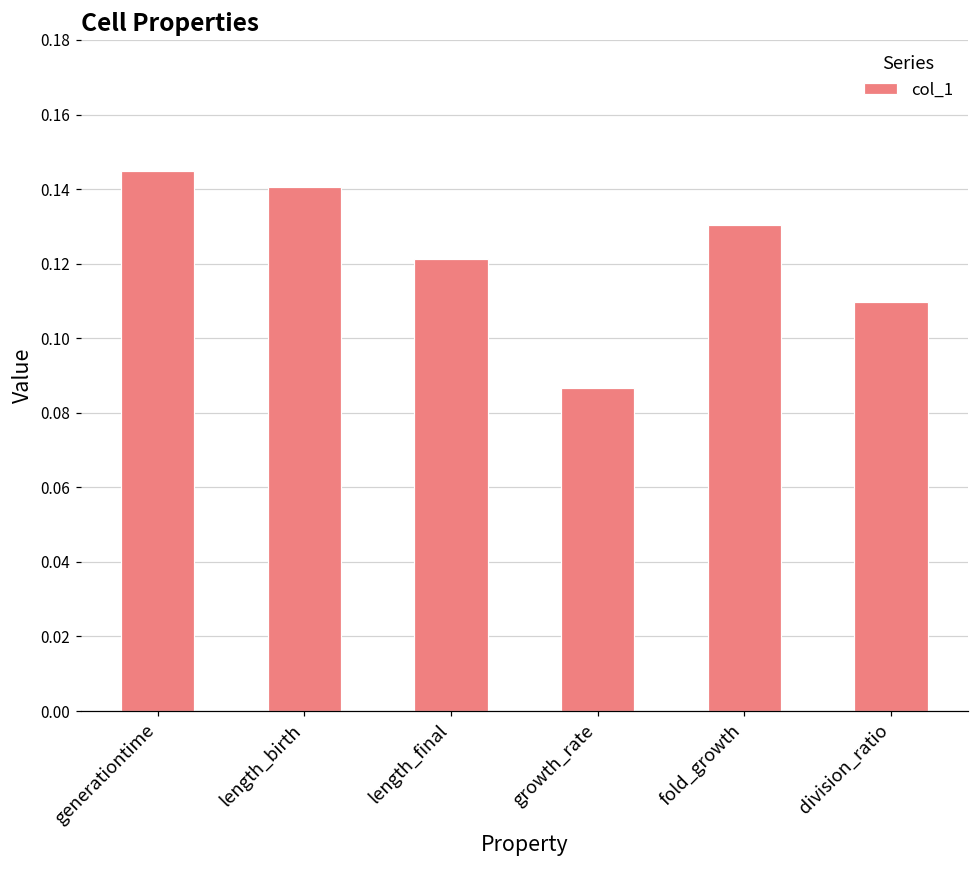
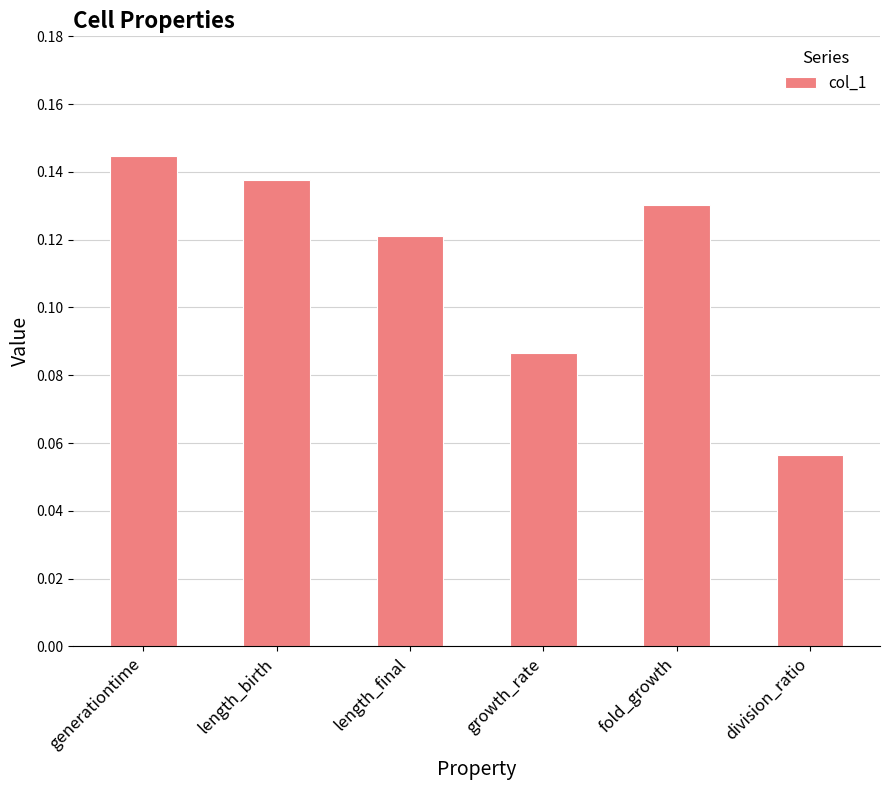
length_birth: 0.140 -> 0.137
division_ratio: 0.110 -> 0.056
